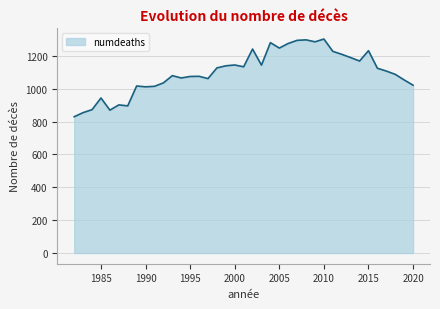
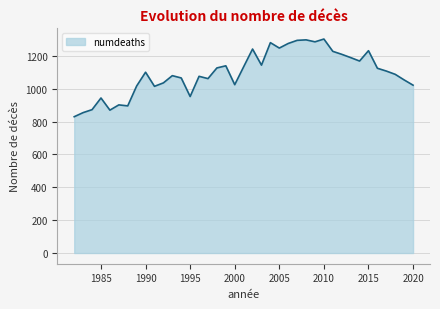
1990: 1010 -> 1100
1995: 1080 -> 950
2000: 1150 -> 1030
